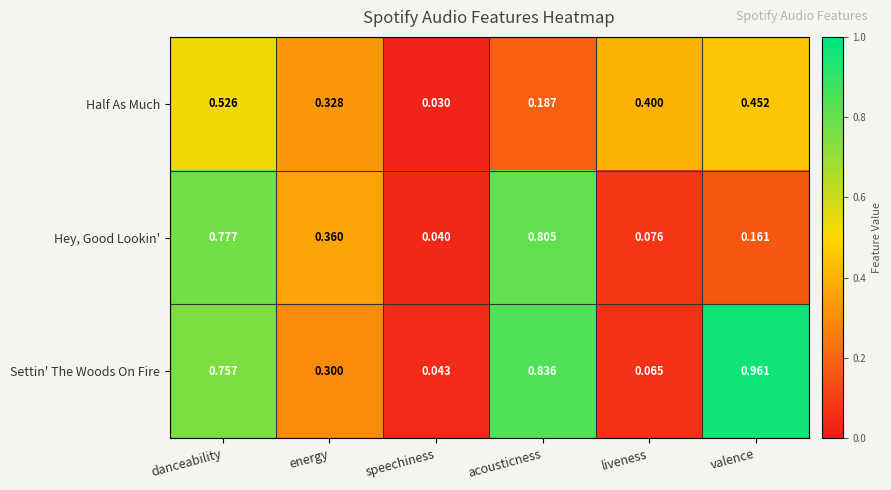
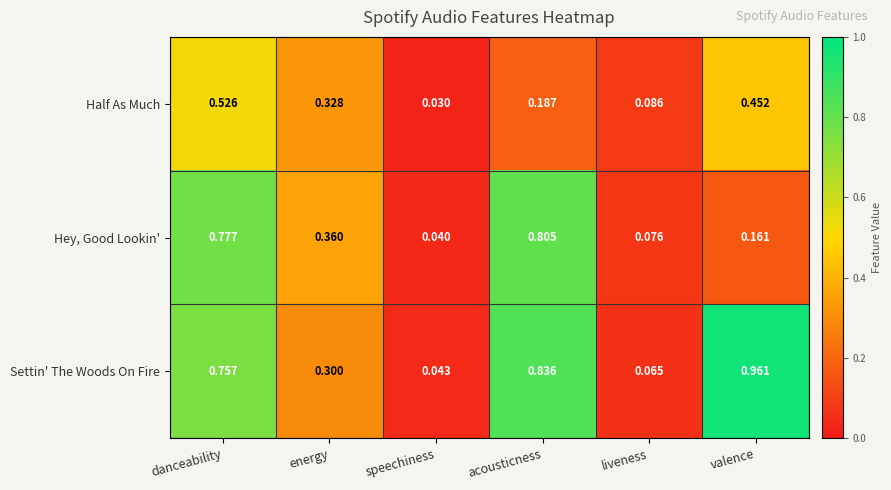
Half As Much, liveness: 0.400 -> 0.086
